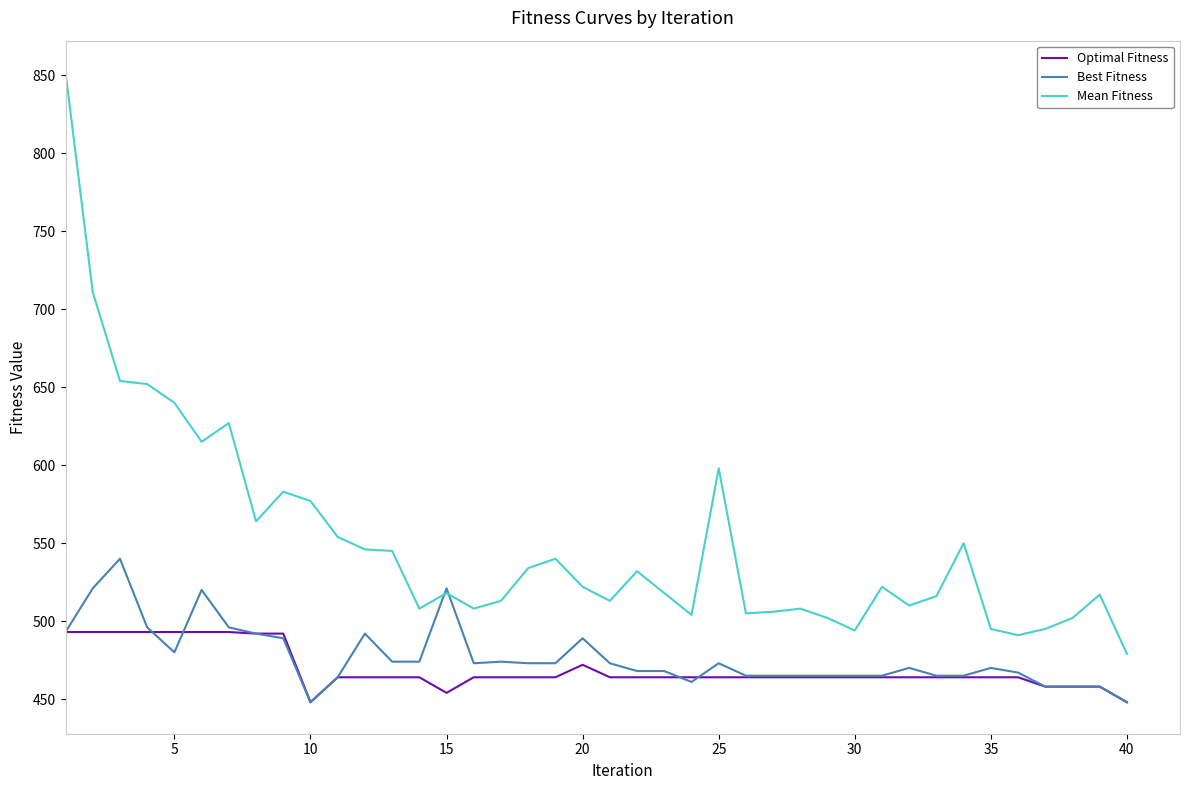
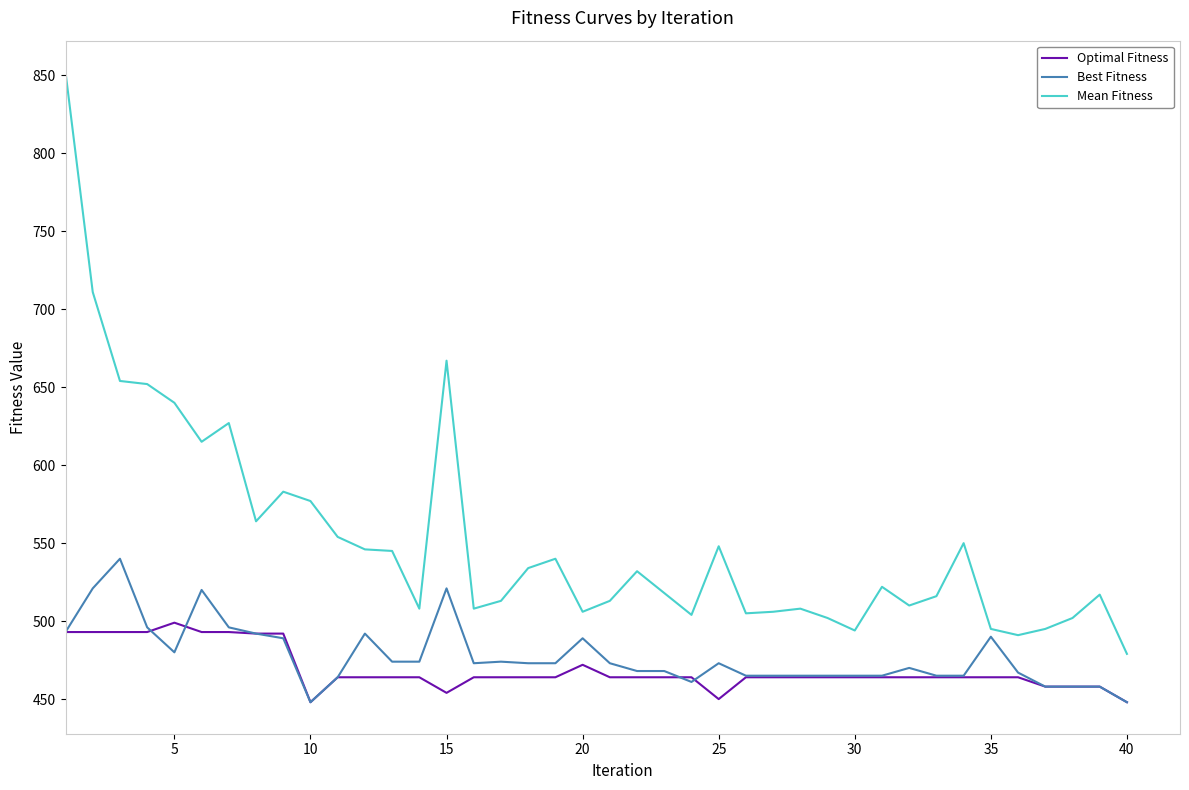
Optimal Fitness, 5: 493 -> 499
Mean Fitness, 15: 518 -> 667
Mean Fitness, 20: 522 -> 506
Optimal Fitness, 25: 464 -> 450
Mean Fitness, 25: 598 -> 548
Best Fitness, 35: 470 -> 490
